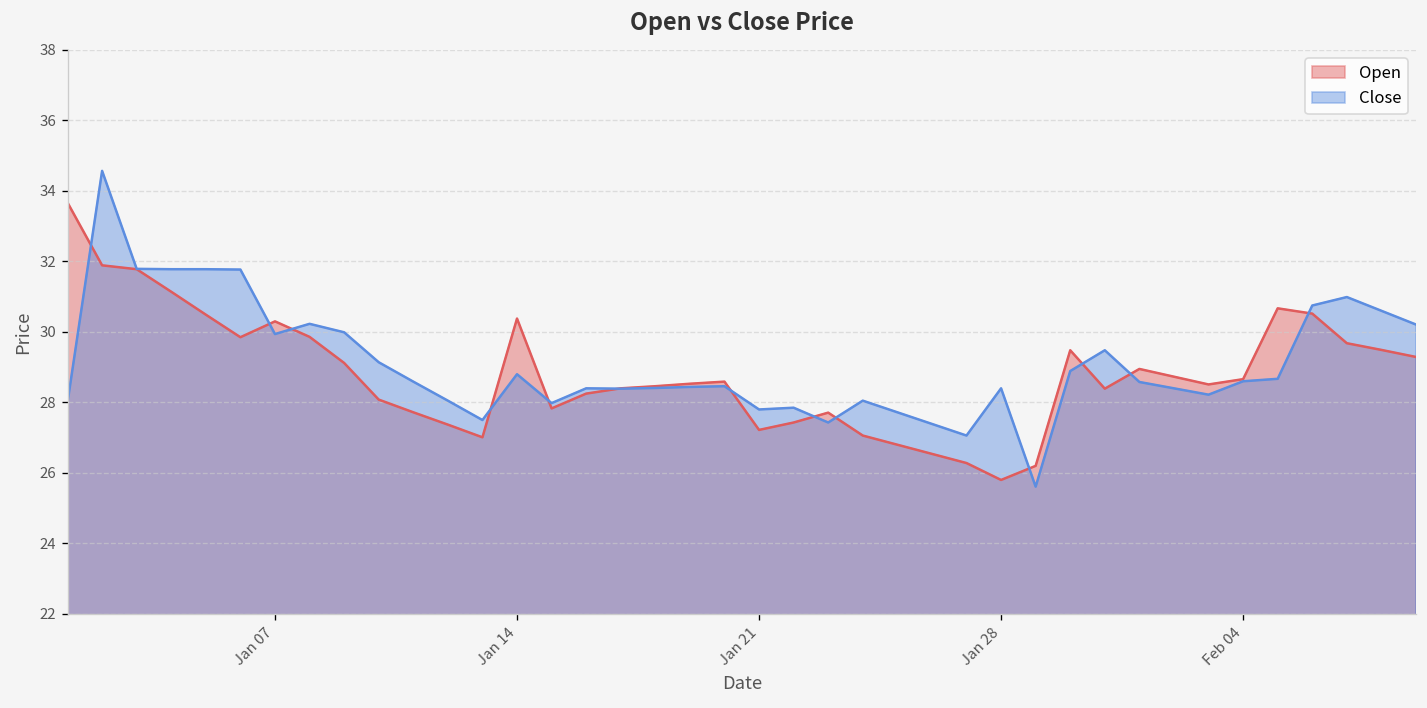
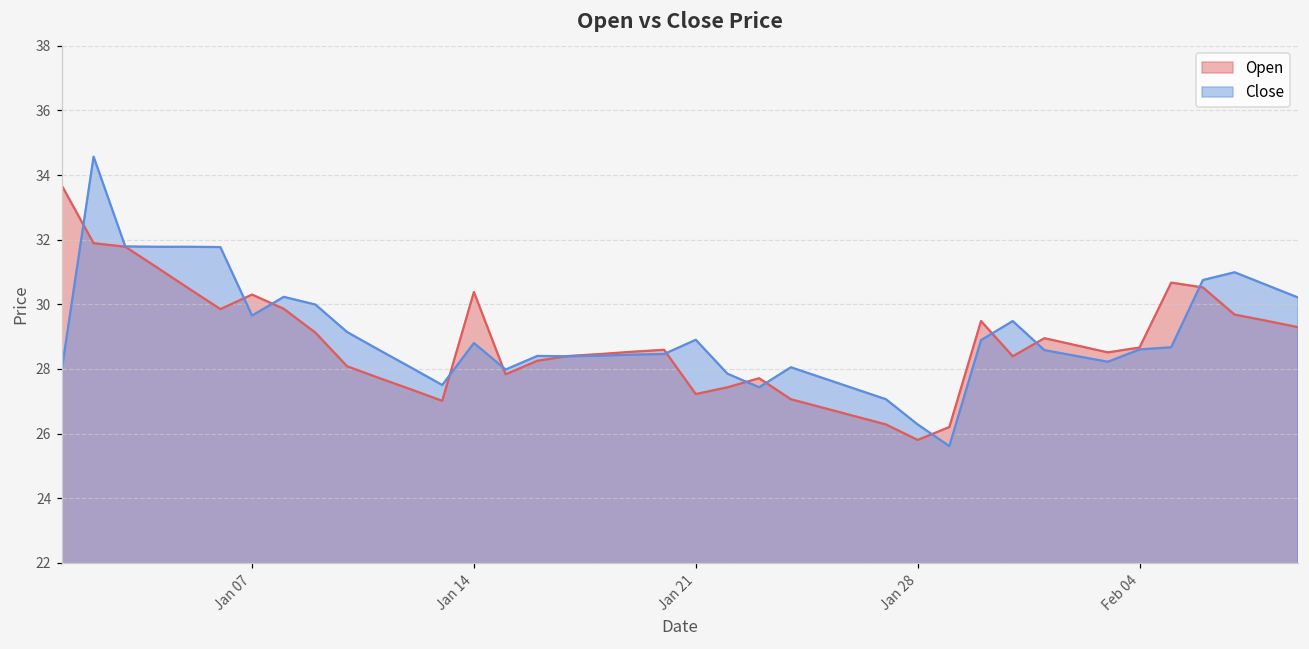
Close, Jan 07: 29.9 -> 29.7
Close, Jan 21: 27.8 -> 28.9
Close, Jan 28: 28.4 -> 26.3
